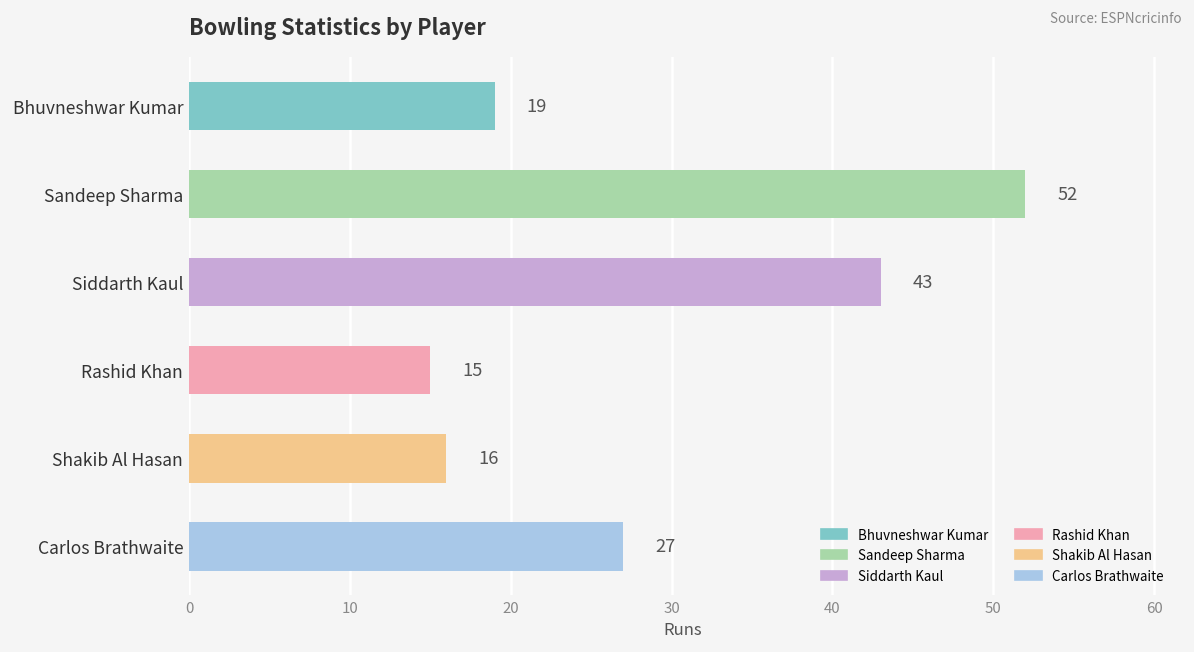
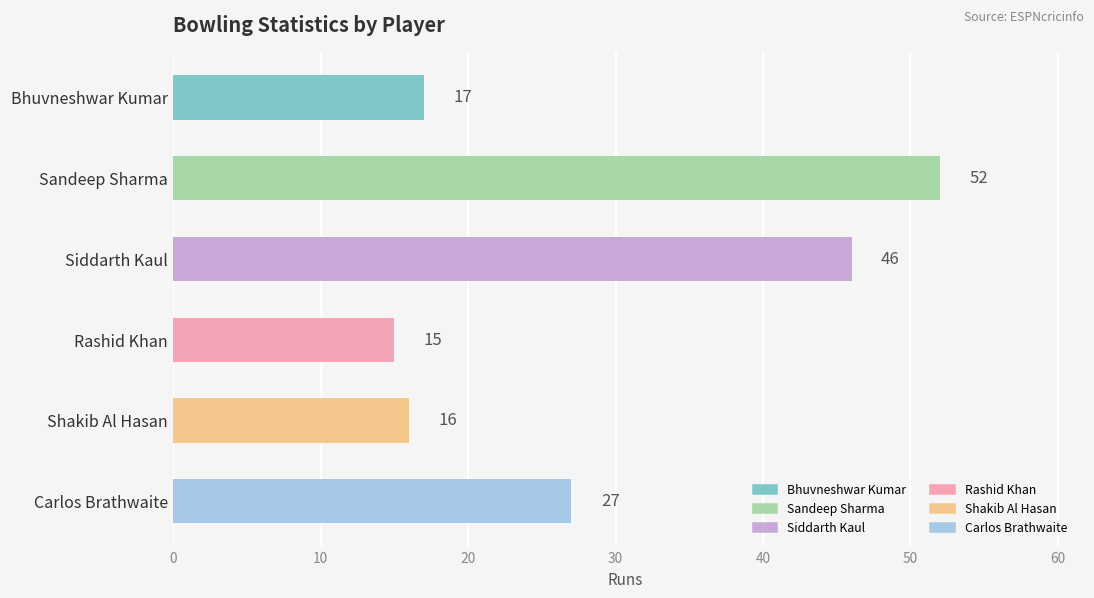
Bhuvneshwar Kumar: 19 -> 17
Siddarth Kaul: 43 -> 46
